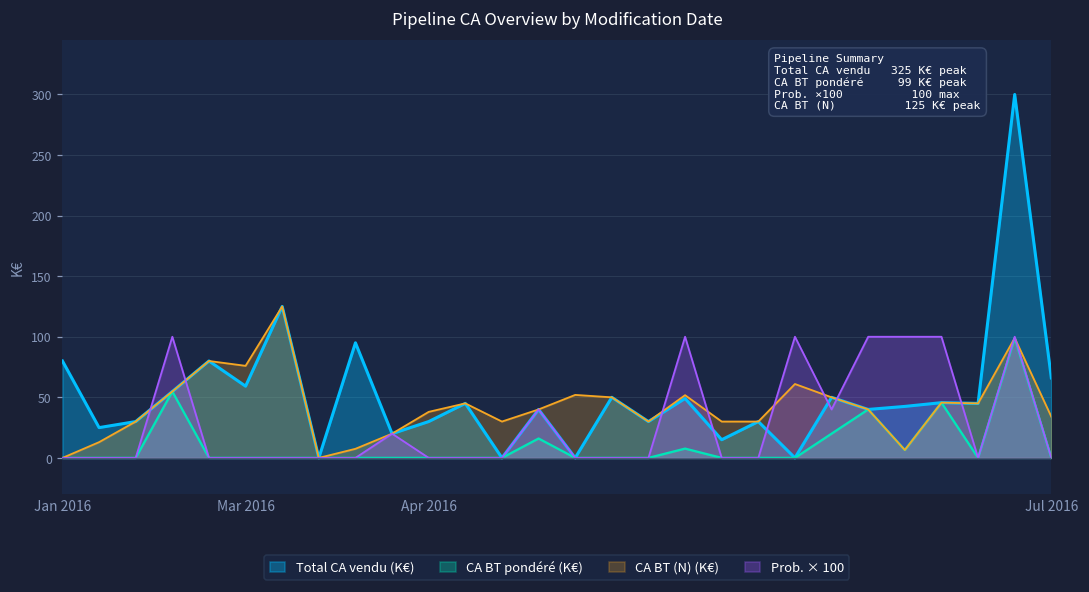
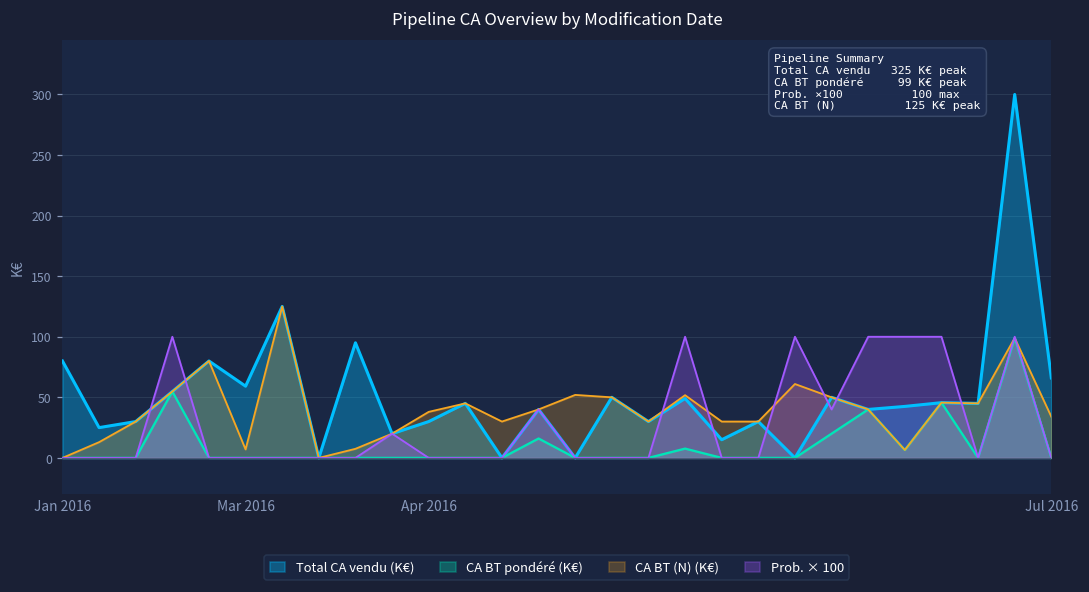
CA BT (N) (K€), Mar 2016: 76 -> 7
